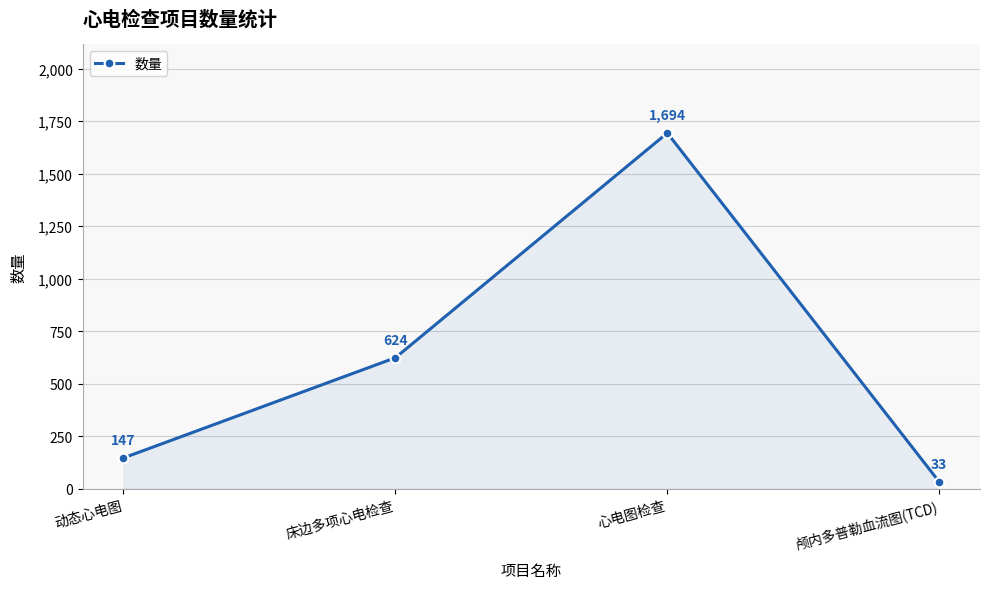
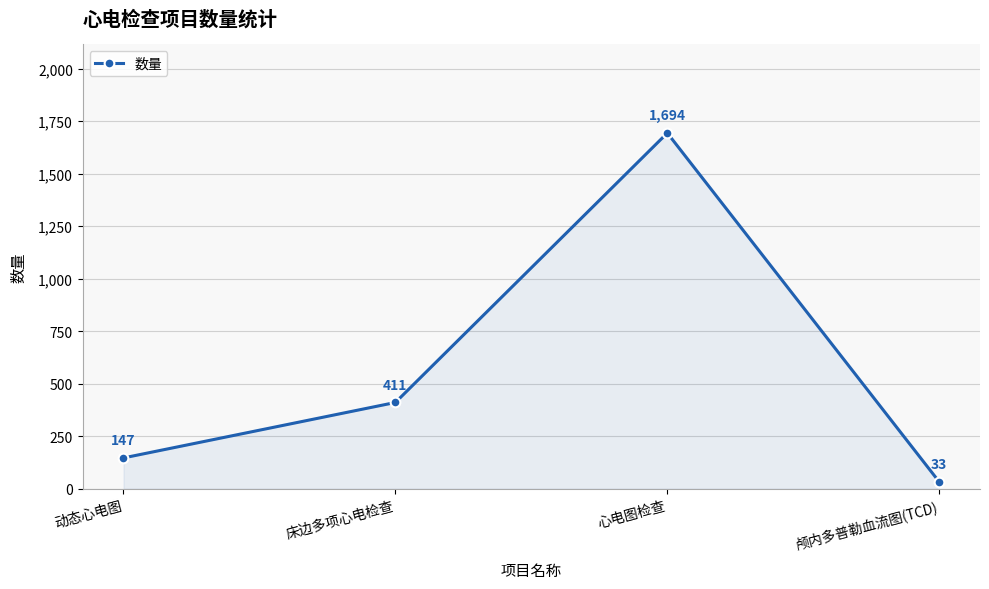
床边多项心电检查: 624 -> 411
